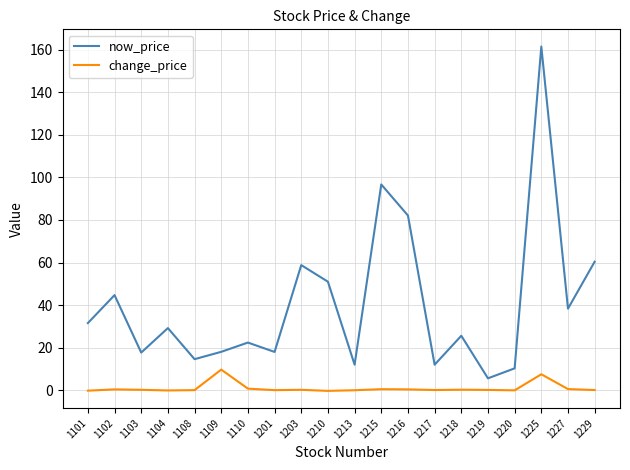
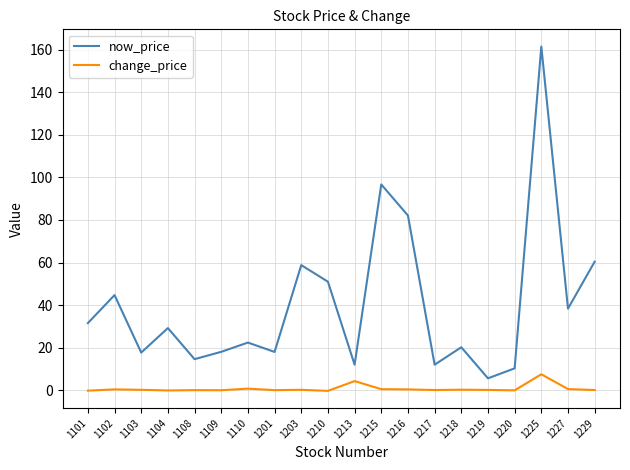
change_price, 1109: 10 -> 0
change_price, 1213: 0 -> 4
now_price, 1218: 26 -> 20
